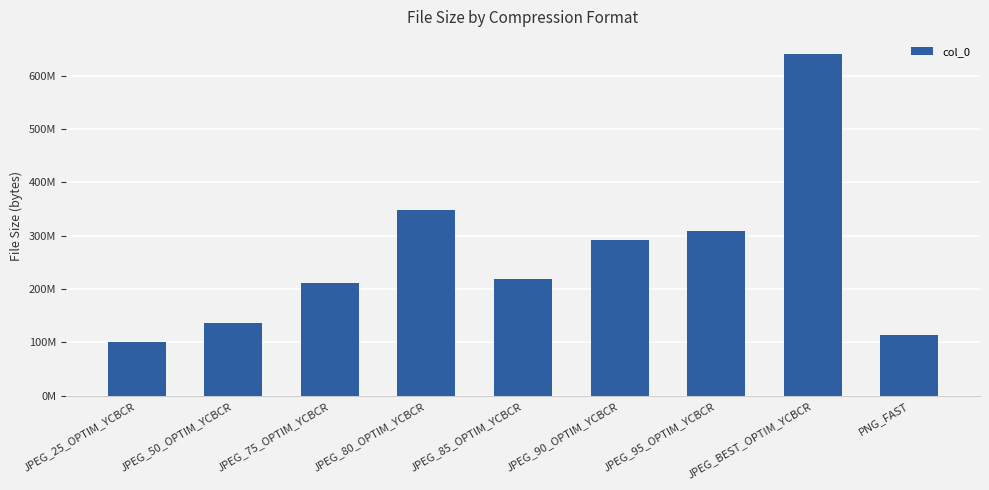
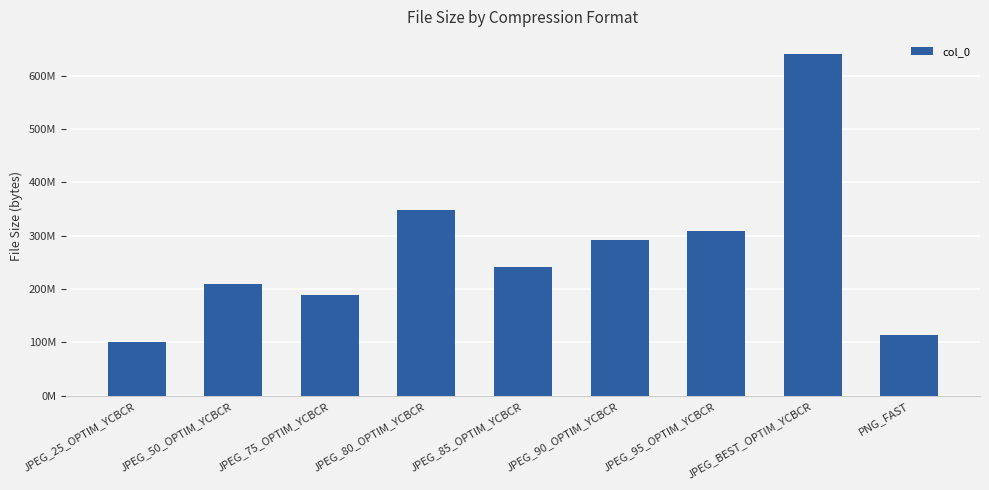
JPEG_50_OPTIM_YCBCR: 140000000 -> 210000000
JPEG_75_OPTIM_YCBCR: 210000000 -> 190000000
JPEG_85_OPTIM_YCBCR: 220000000 -> 240000000
